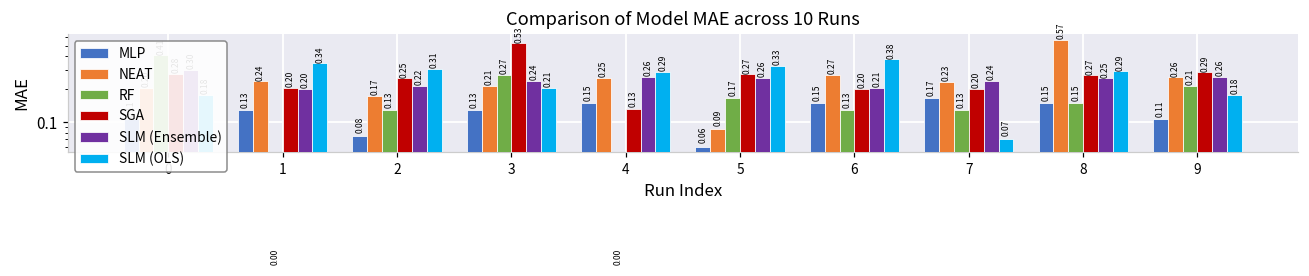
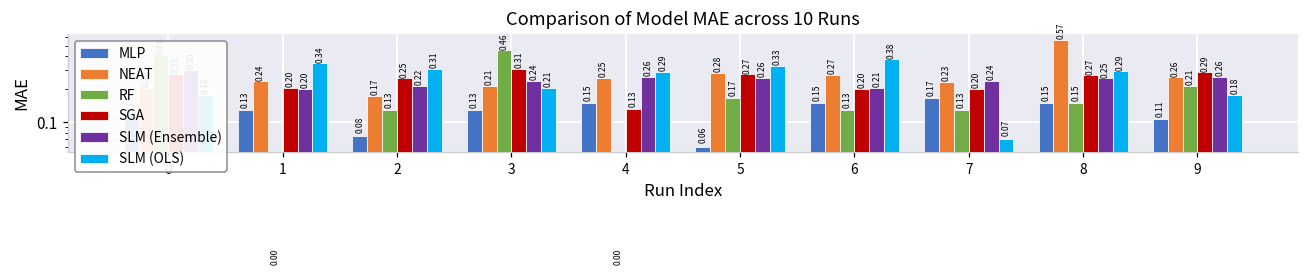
RF, 3: 0.27 -> 0.46
SGA, 3: 0.53 -> 0.31
NEAT, 5: 0.09 -> 0.28
